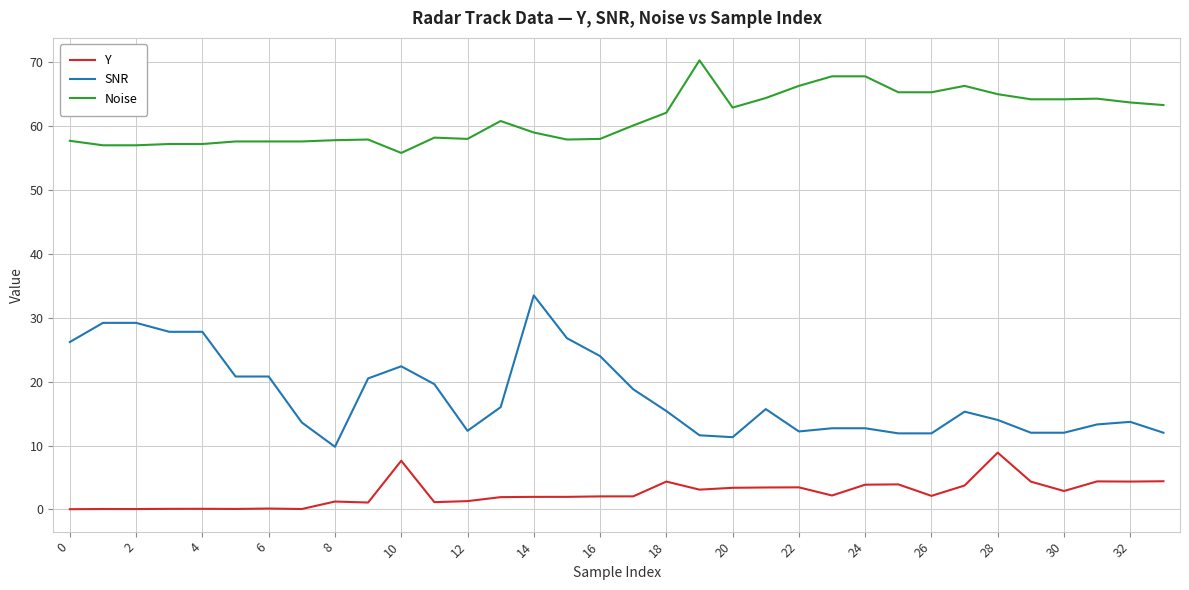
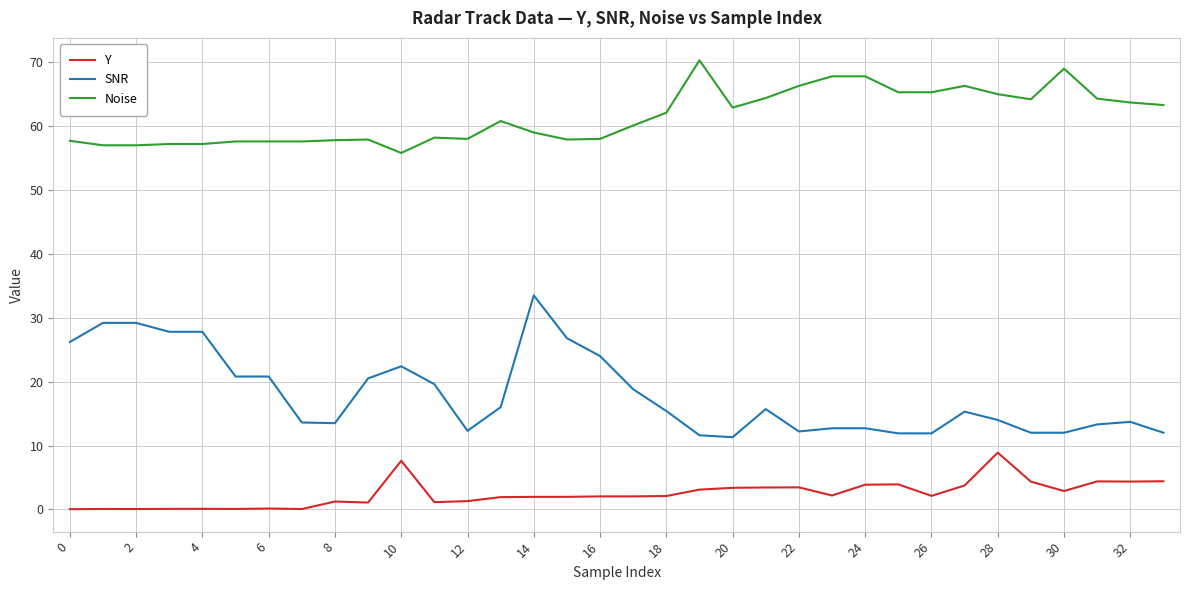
SNR, 8: 10 -> 14
Y, 18: 4 -> 2
Noise, 30: 64 -> 69
